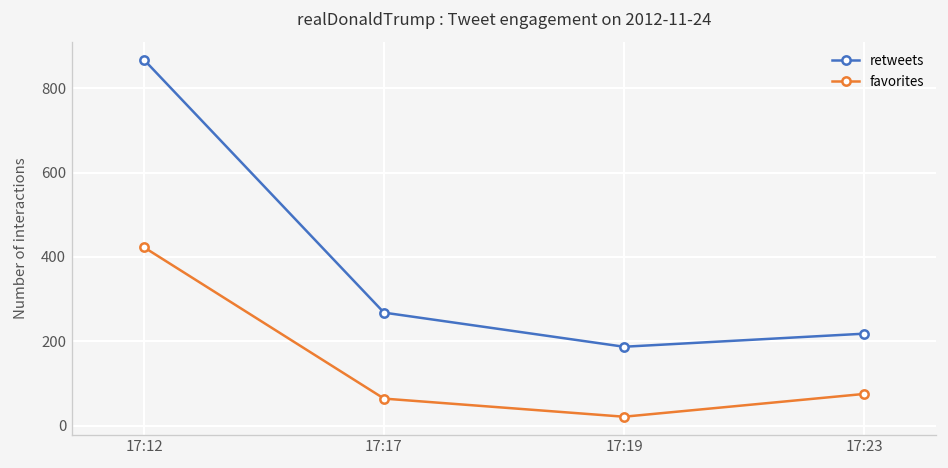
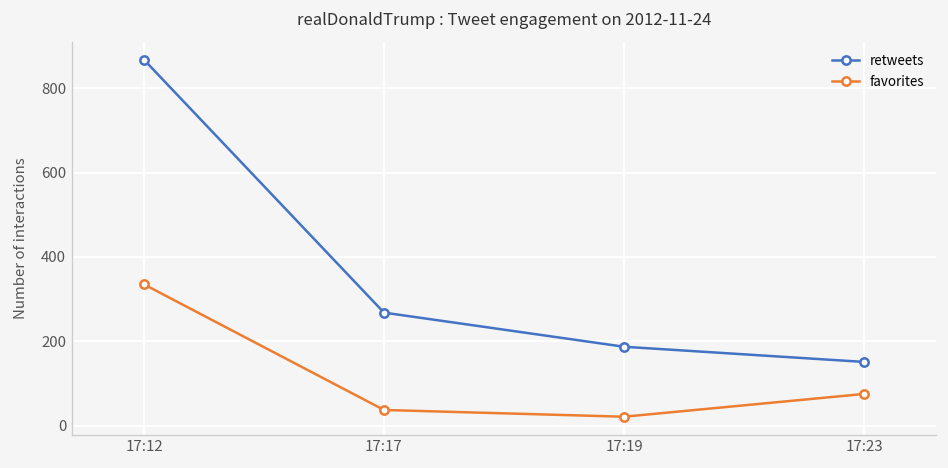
favorites, 17:12: 420 -> 340
favorites, 17:17: 60 -> 40
retweets, 17:23: 220 -> 150
